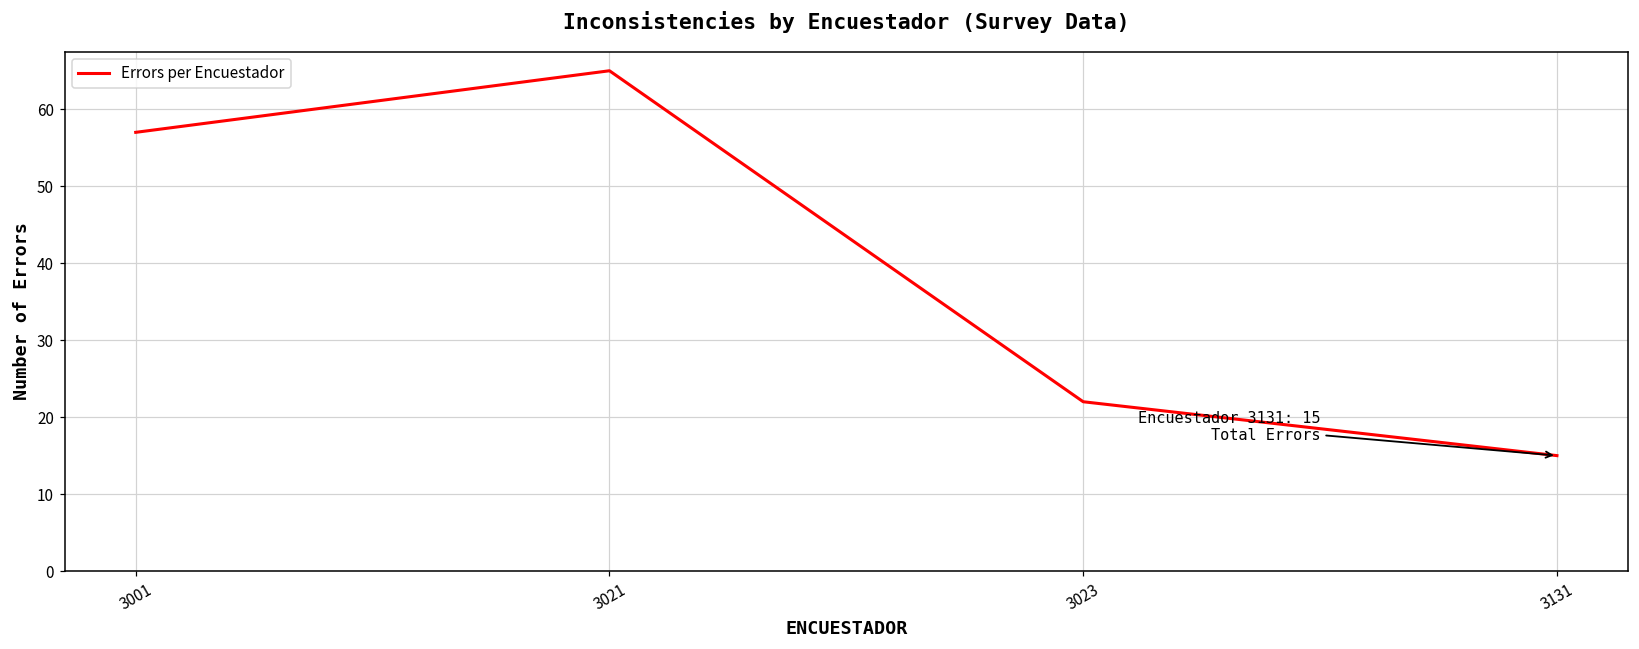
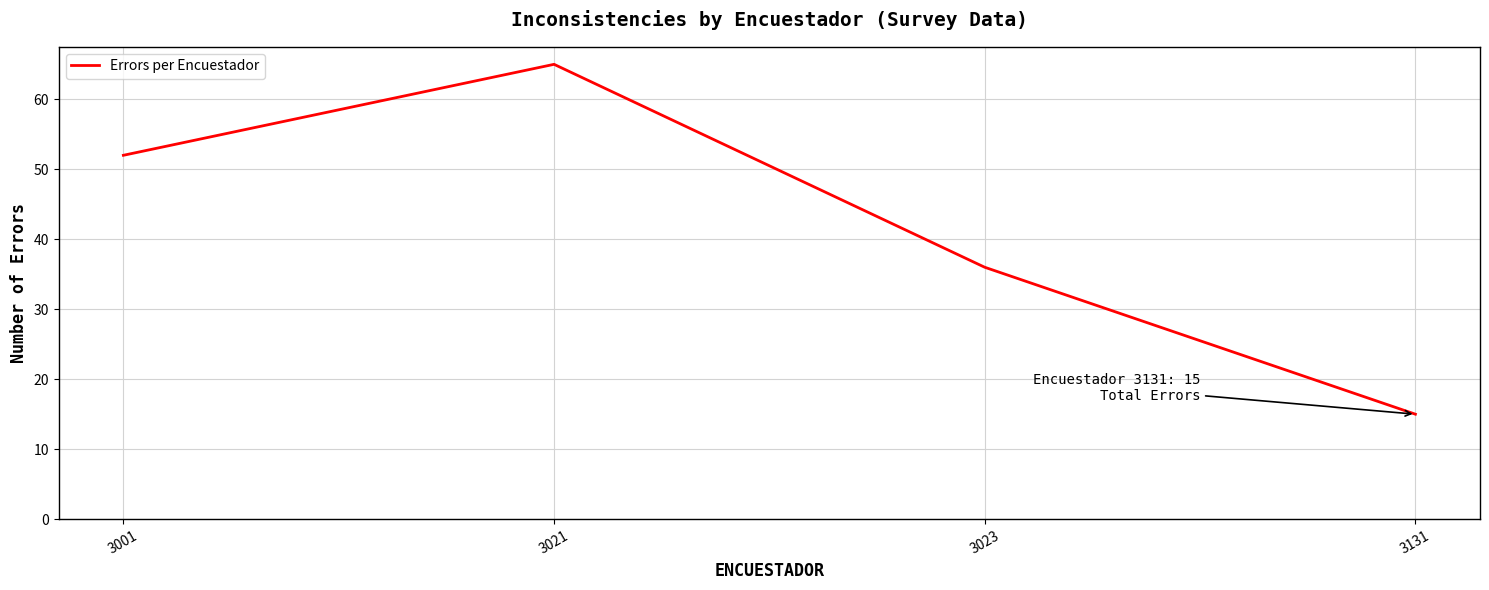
3001: 57 -> 52
3023: 22 -> 36
